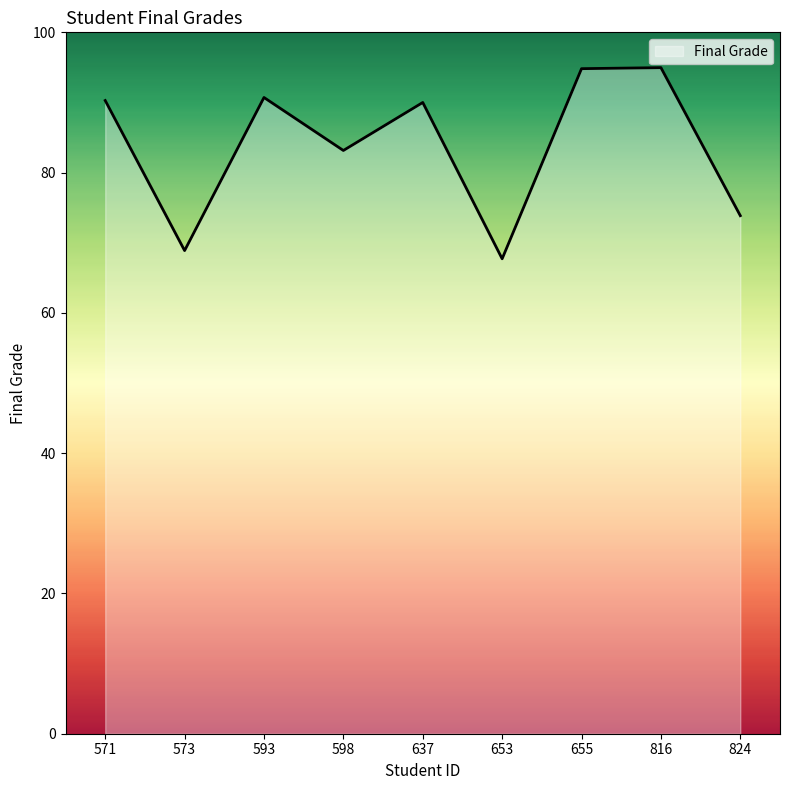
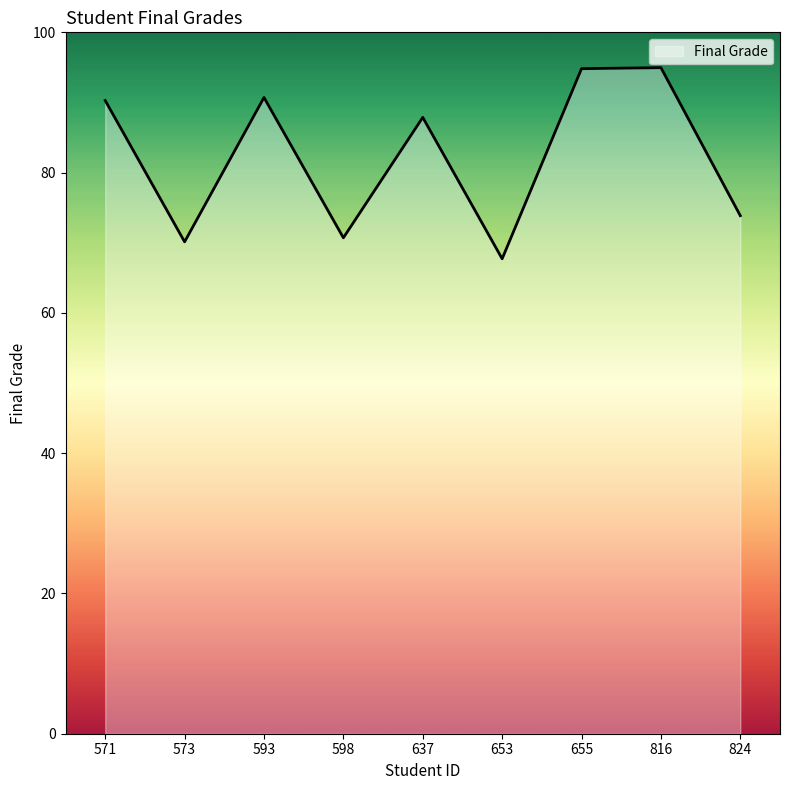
573: 69 -> 70
598: 83 -> 71
637: 90 -> 88
